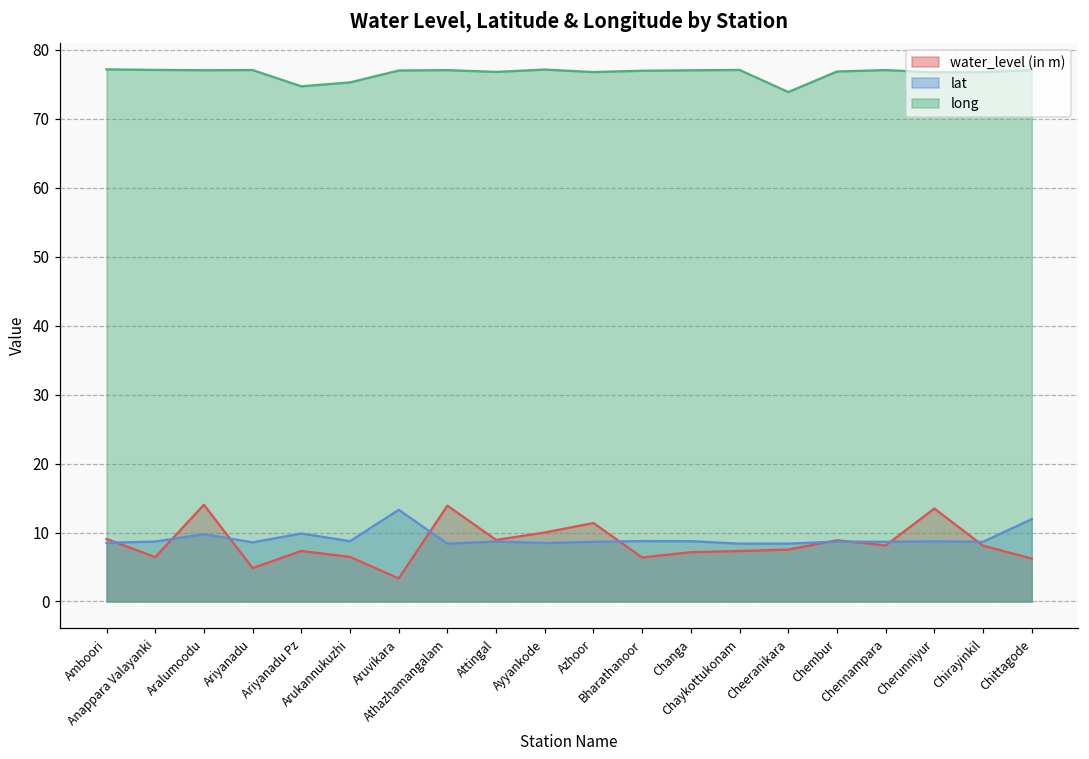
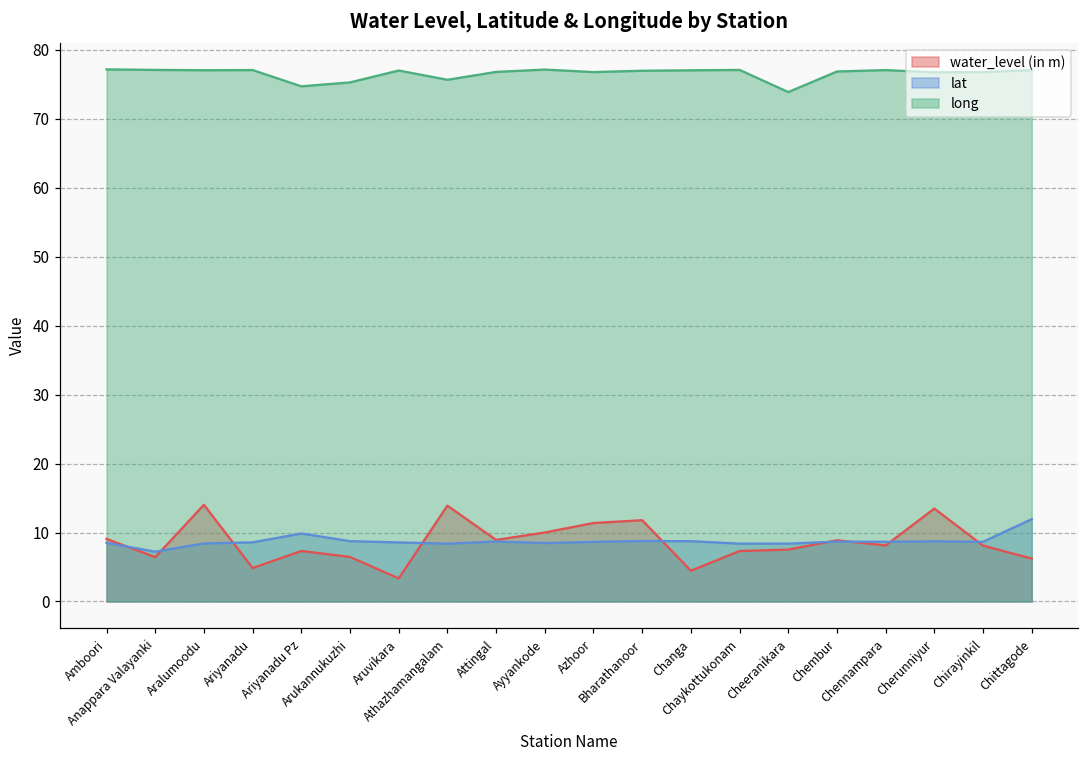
lat, Anappara Valayanki: 9 -> 7
lat, Aralumoodu: 10 -> 8
lat, Aruvikara: 13 -> 9
long, Athazhamangalam: 77 -> 76
water_level (in m), Bharathanoor: 6 -> 12
water_level (in m), Changa: 7 -> 4
